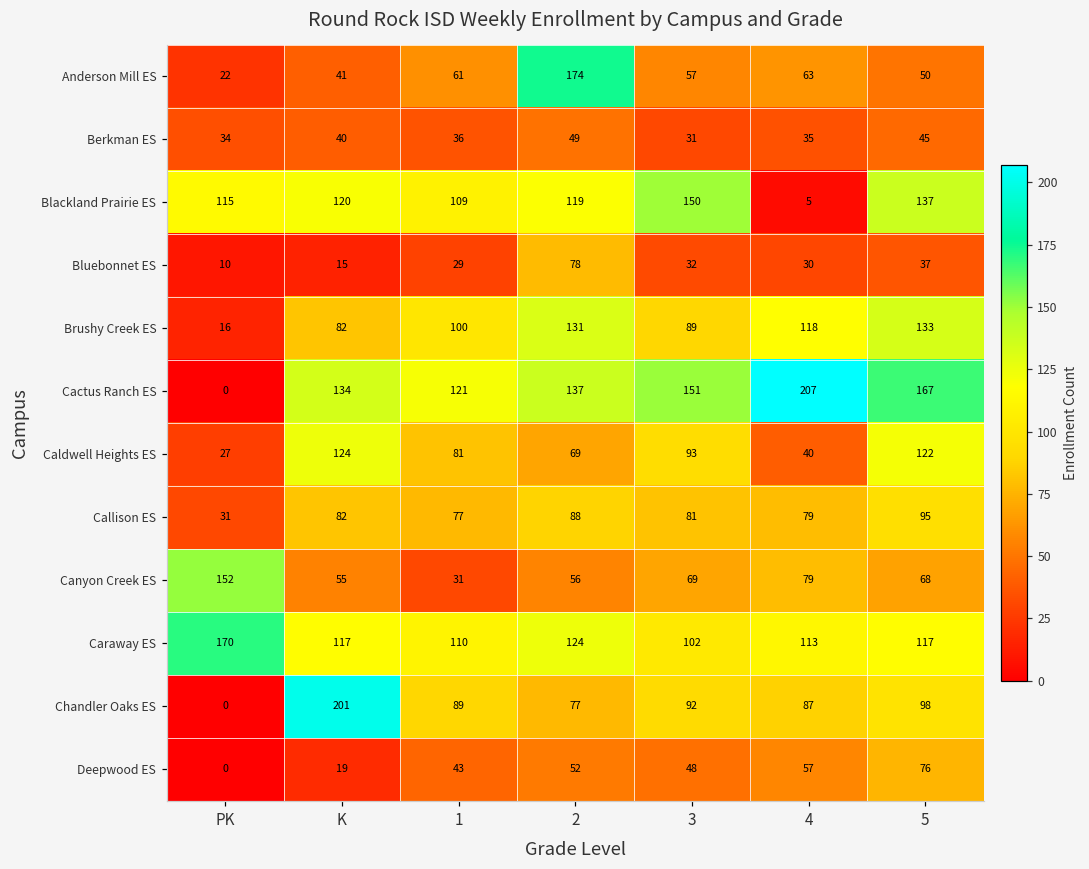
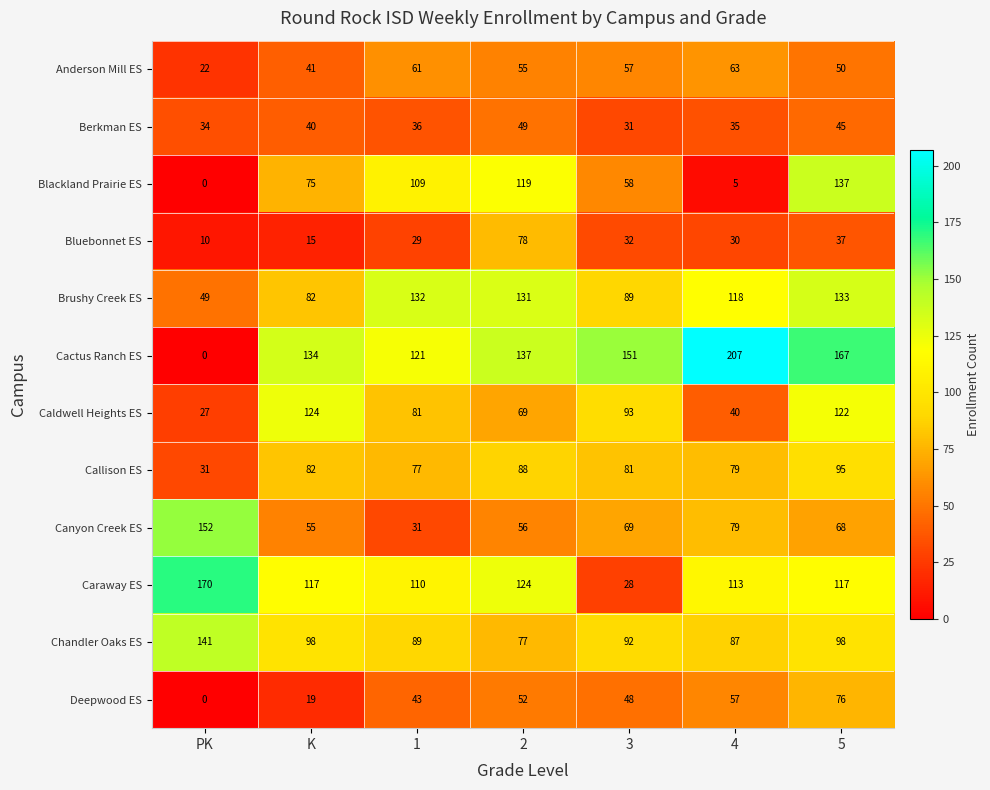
Anderson Mill ES, 2: 174 -> 55
Blackland Prairie ES, PK: 115 -> 0
Blackland Prairie ES, K: 120 -> 75
Blackland Prairie ES, 3: 150 -> 58
Brushy Creek ES, PK: 16 -> 49
Brushy Creek ES, 1: 100 -> 132
Caraway ES, 3: 102 -> 28
Chandler Oaks ES, PK: 0 -> 141
Chandler Oaks ES, K: 201 -> 98
